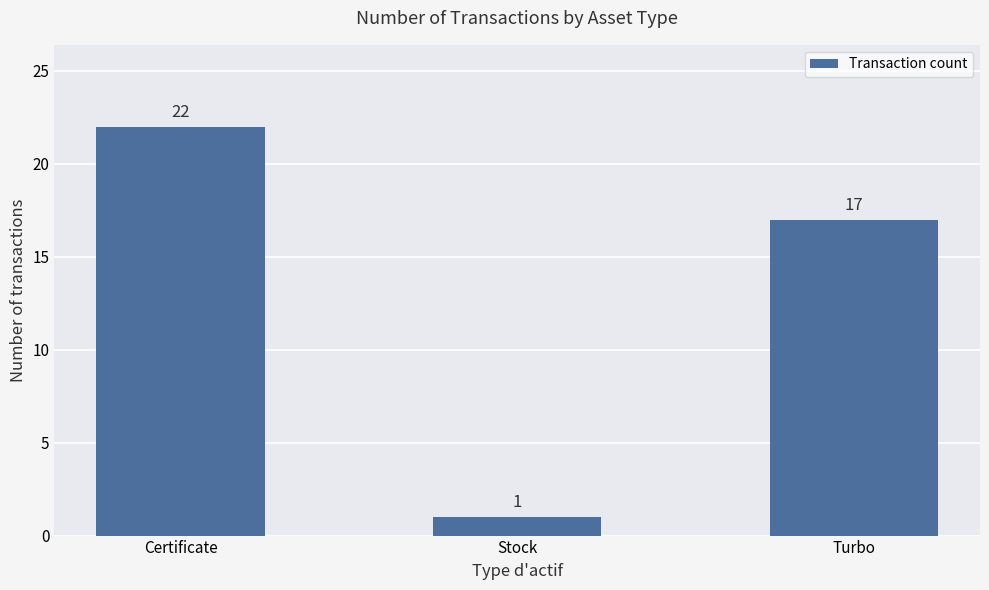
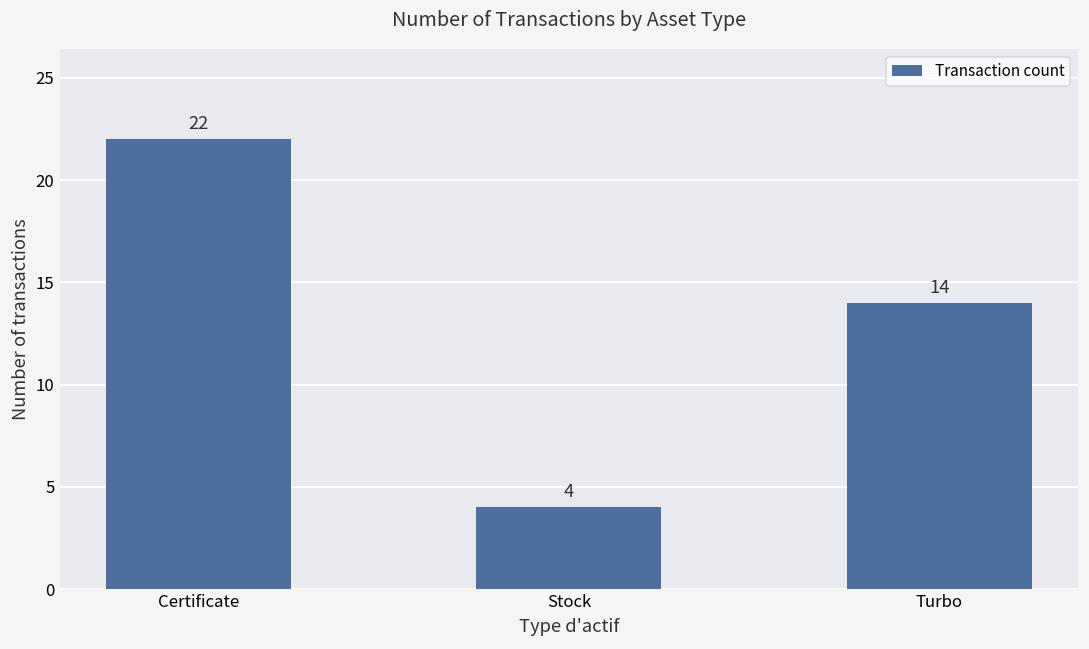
Stock: 1 -> 4
Turbo: 17 -> 14
